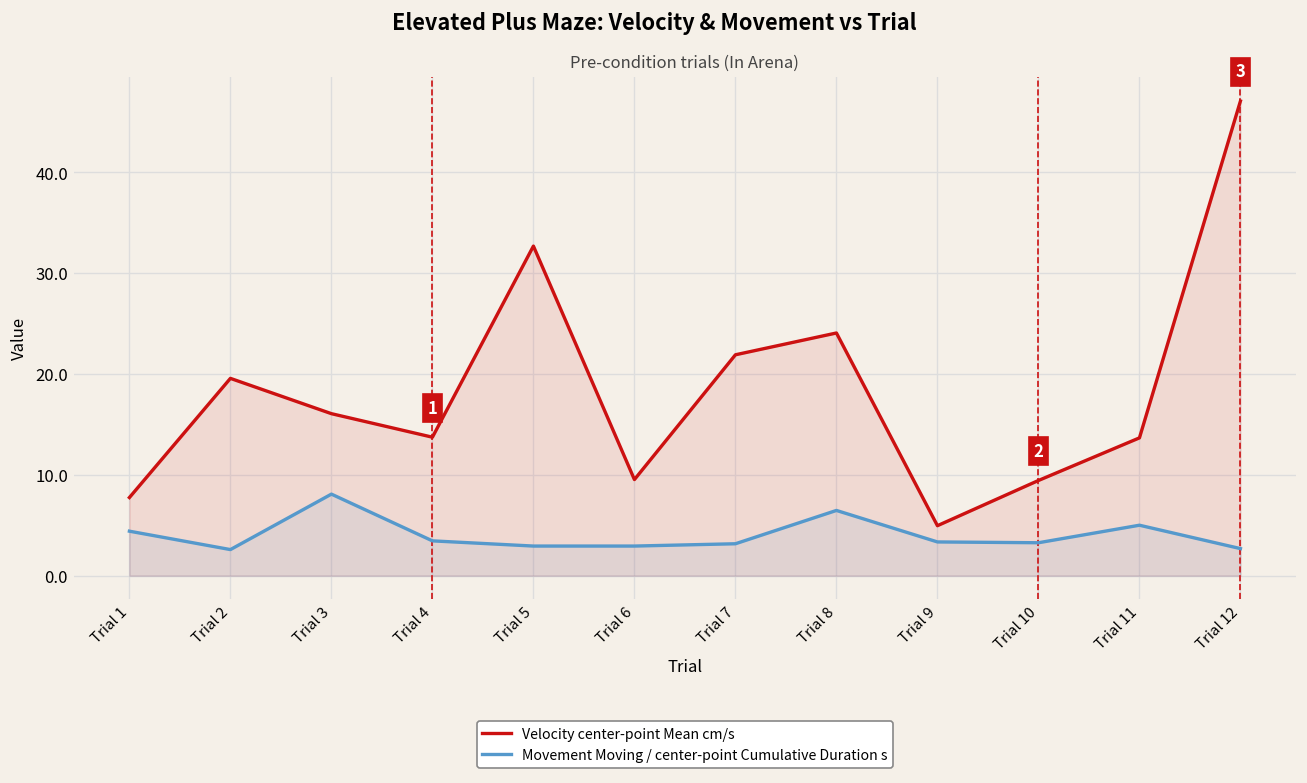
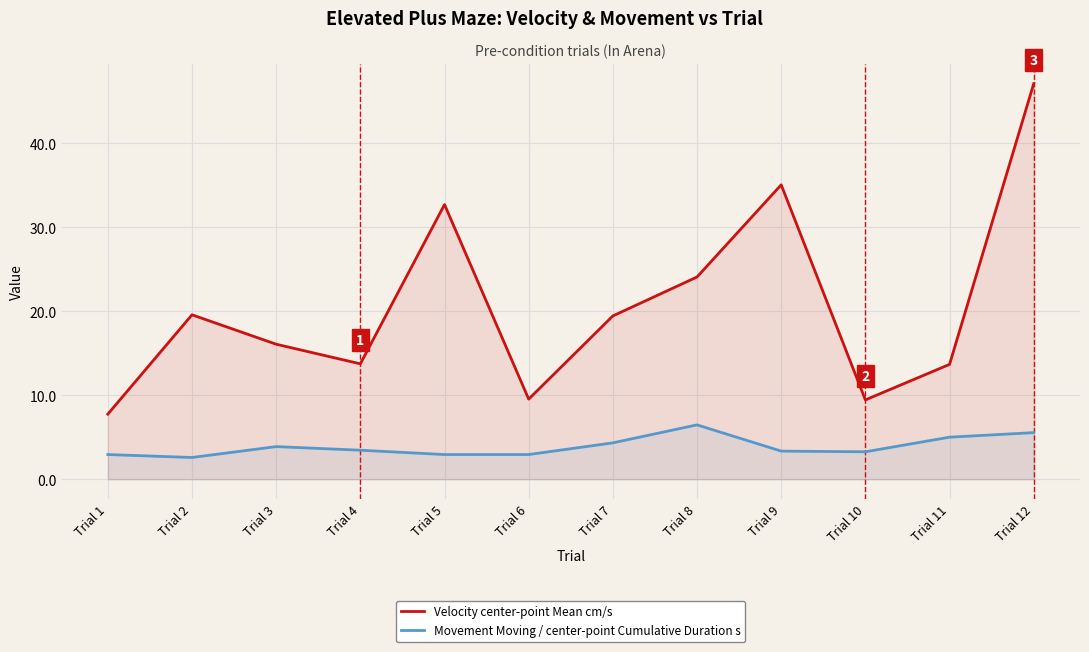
Movement Moving / center-point Cumulative Duration s, Trial 1: 4 -> 3
Movement Moving / center-point Cumulative Duration s, Trial 3: 8 -> 4
Velocity center-point Mean cm/s, Trial 7: 22 -> 19
Movement Moving / center-point Cumulative Duration s, Trial 7: 3 -> 4
Velocity center-point Mean cm/s, Trial 9: 5 -> 35
Movement Moving / center-point Cumulative Duration s, Trial 12: 3 -> 6
